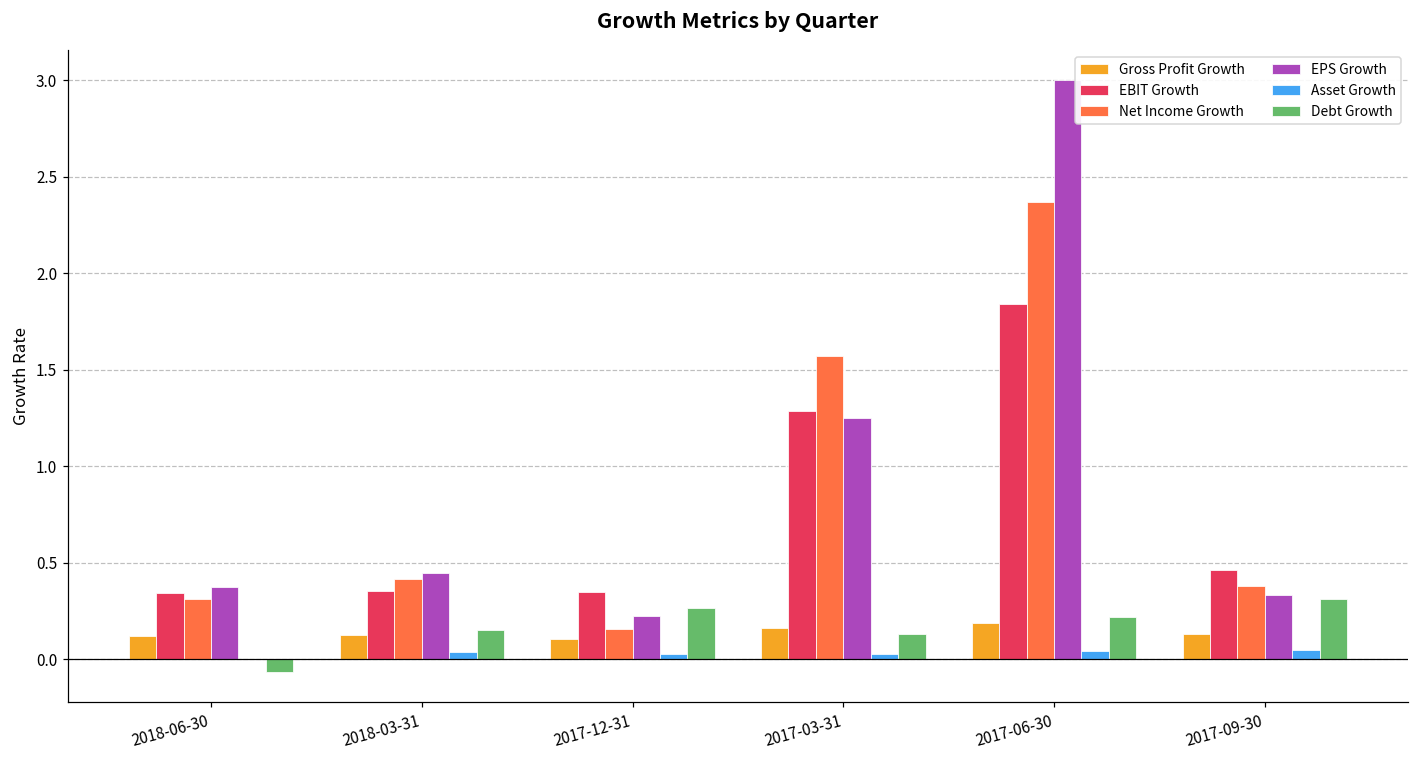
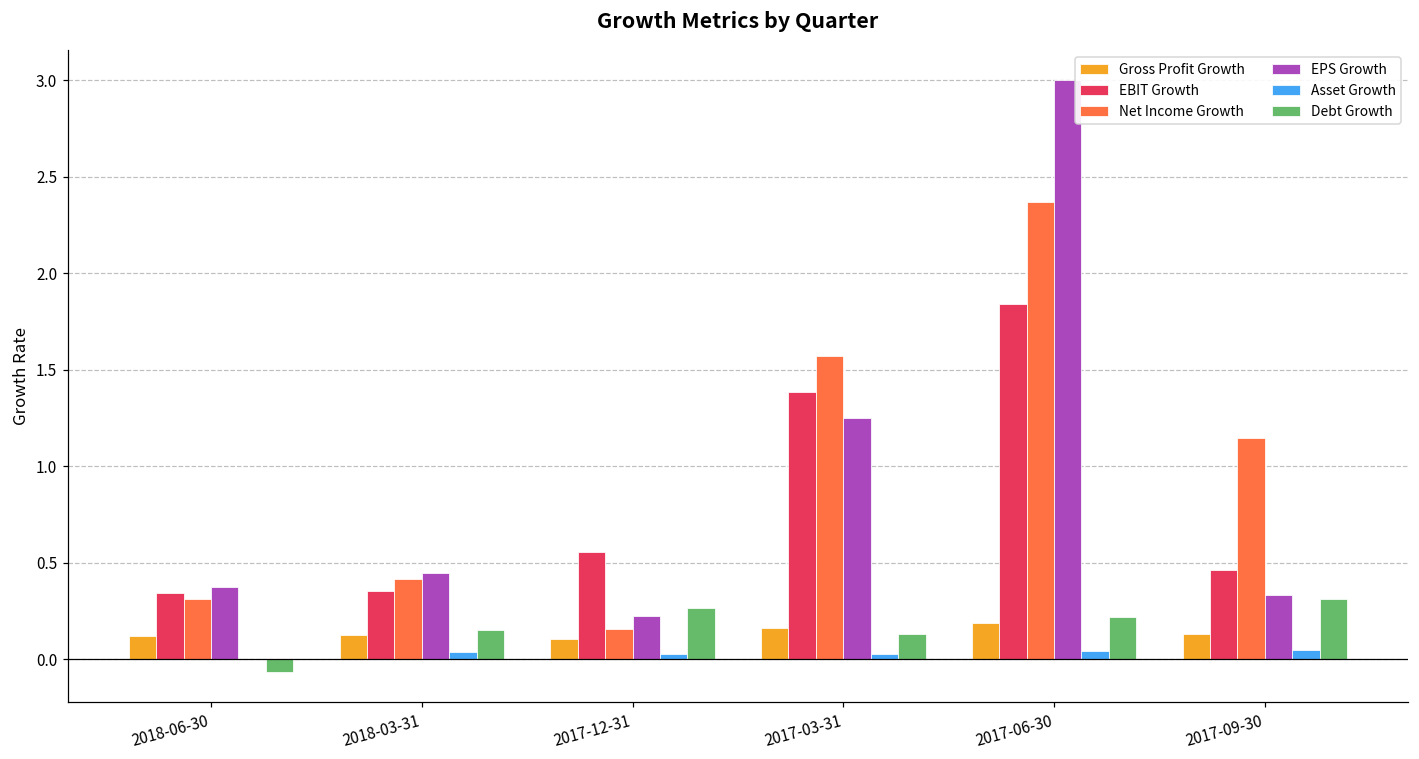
EBIT Growth, 2017-12-31: 0.35 -> 0.56
EBIT Growth, 2017-03-31: 1.28 -> 1.38
Net Income Growth, 2017-09-30: 0.38 -> 1.15
